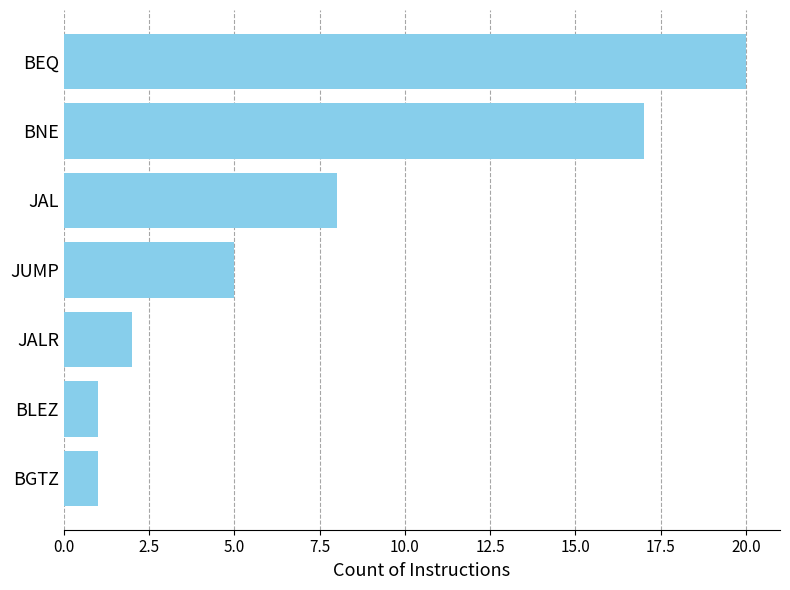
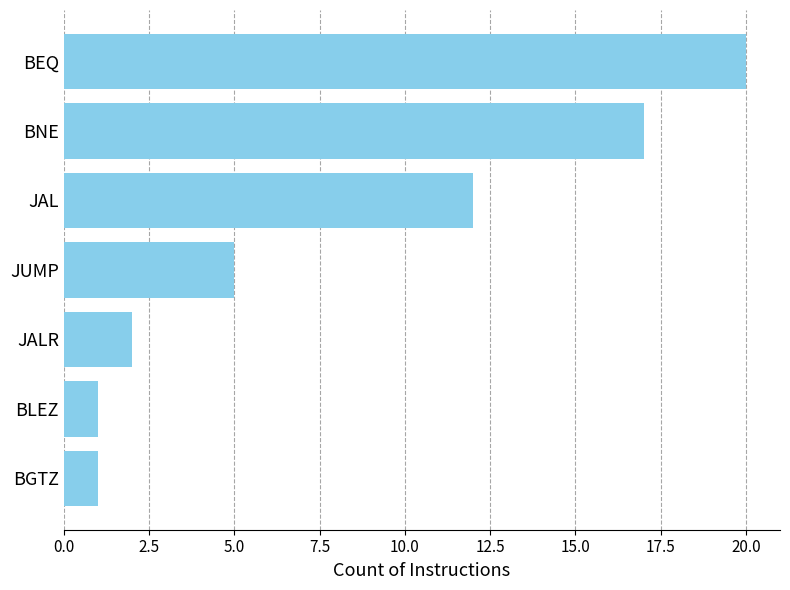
JAL: 8 -> 12
